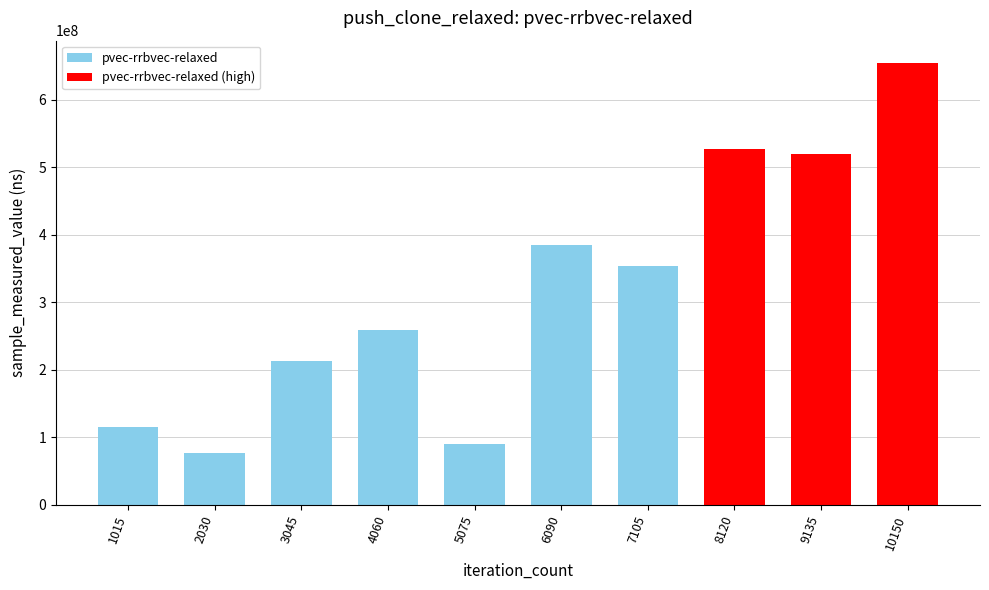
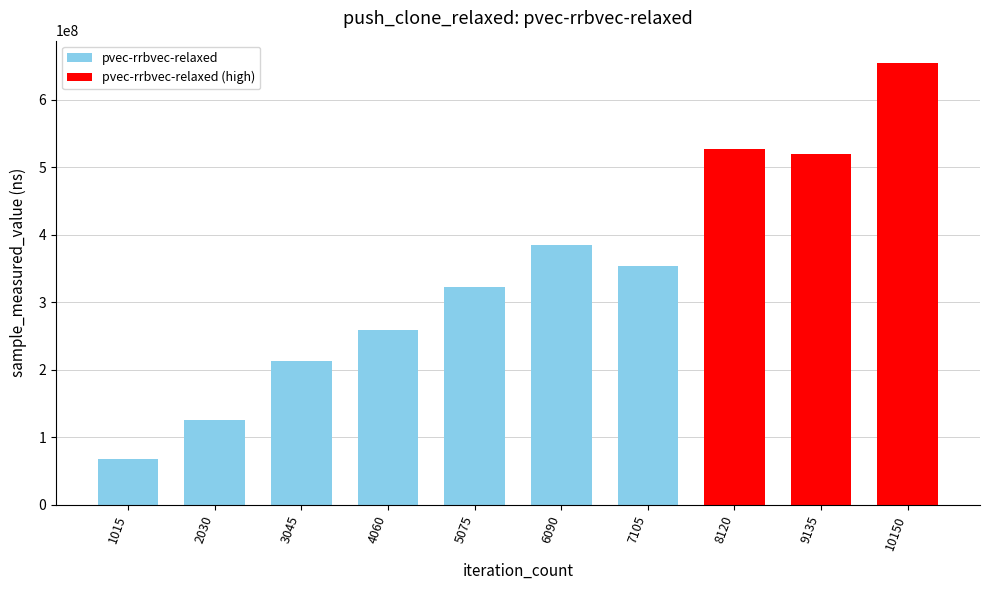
pvec-rrbvec-relaxed, 1015: 120000000 -> 70000000
pvec-rrbvec-relaxed, 2030: 80000000 -> 130000000
pvec-rrbvec-relaxed, 5075: 90000000 -> 320000000
